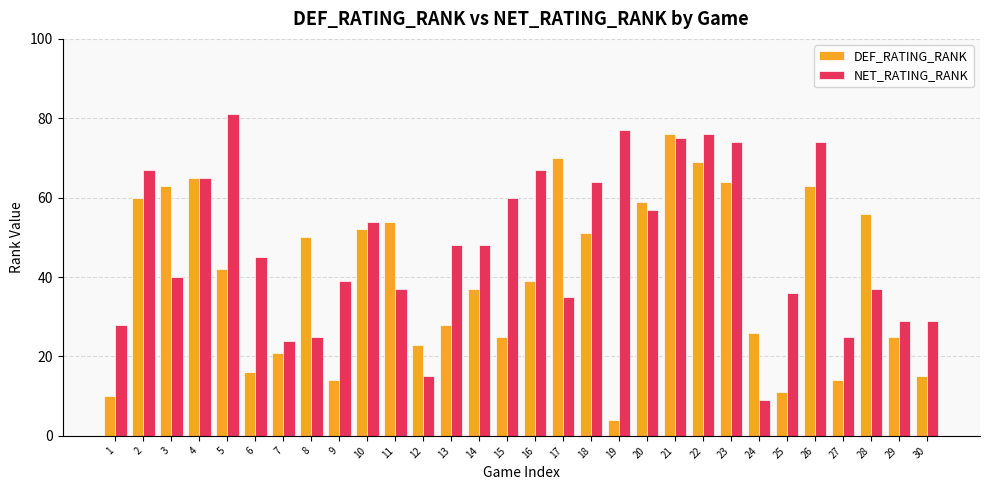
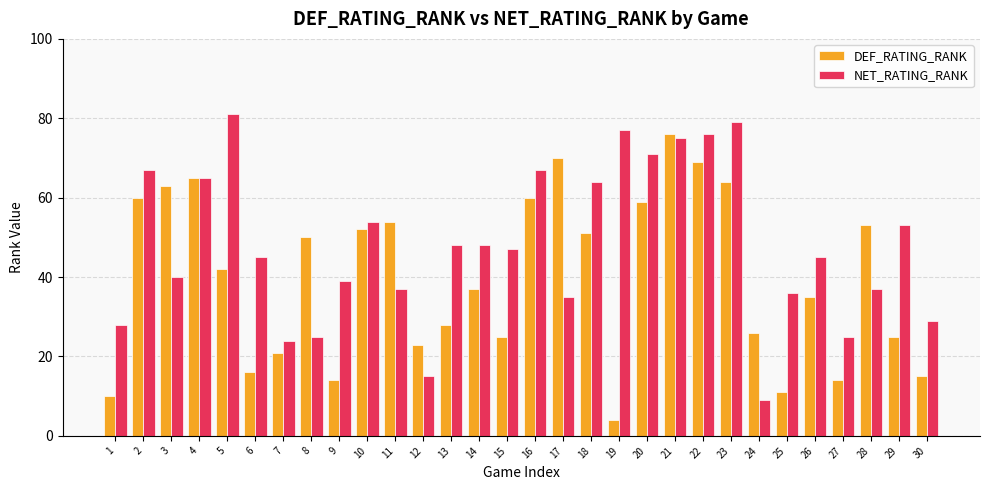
NET_RATING_RANK, 15: 60 -> 47
DEF_RATING_RANK, 16: 39 -> 60
NET_RATING_RANK, 20: 57 -> 71
NET_RATING_RANK, 23: 74 -> 79
DEF_RATING_RANK, 26: 63 -> 35
NET_RATING_RANK, 26: 74 -> 45
DEF_RATING_RANK, 28: 56 -> 53
NET_RATING_RANK, 29: 29 -> 53
